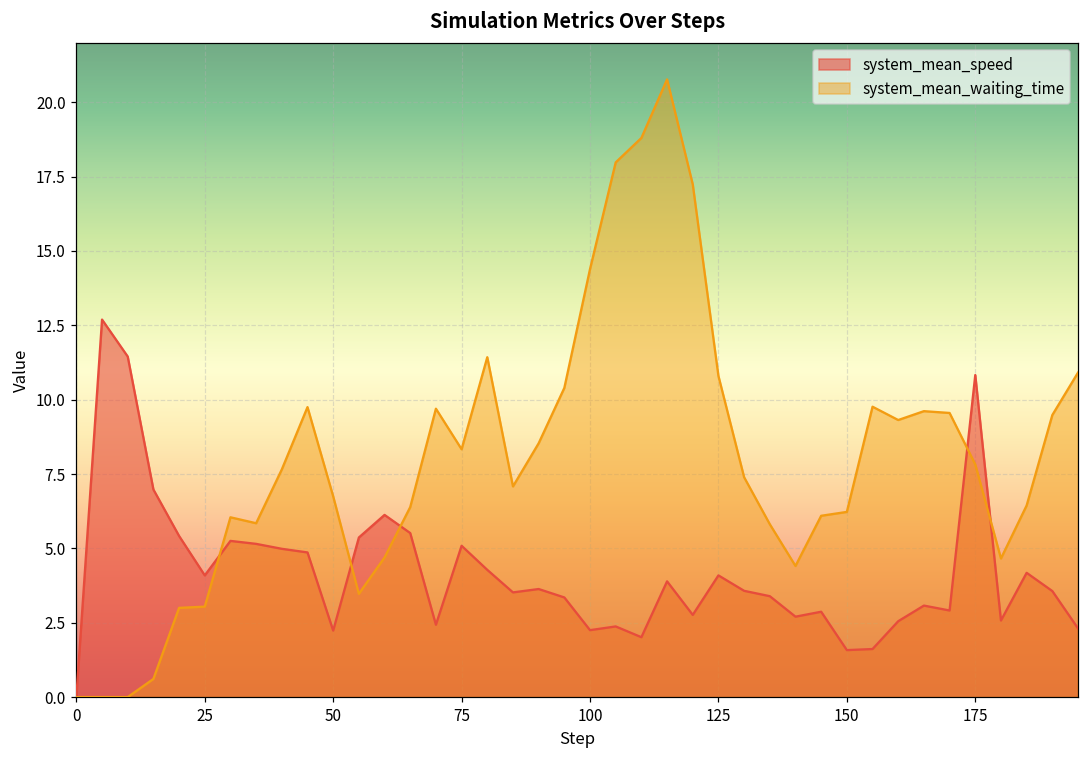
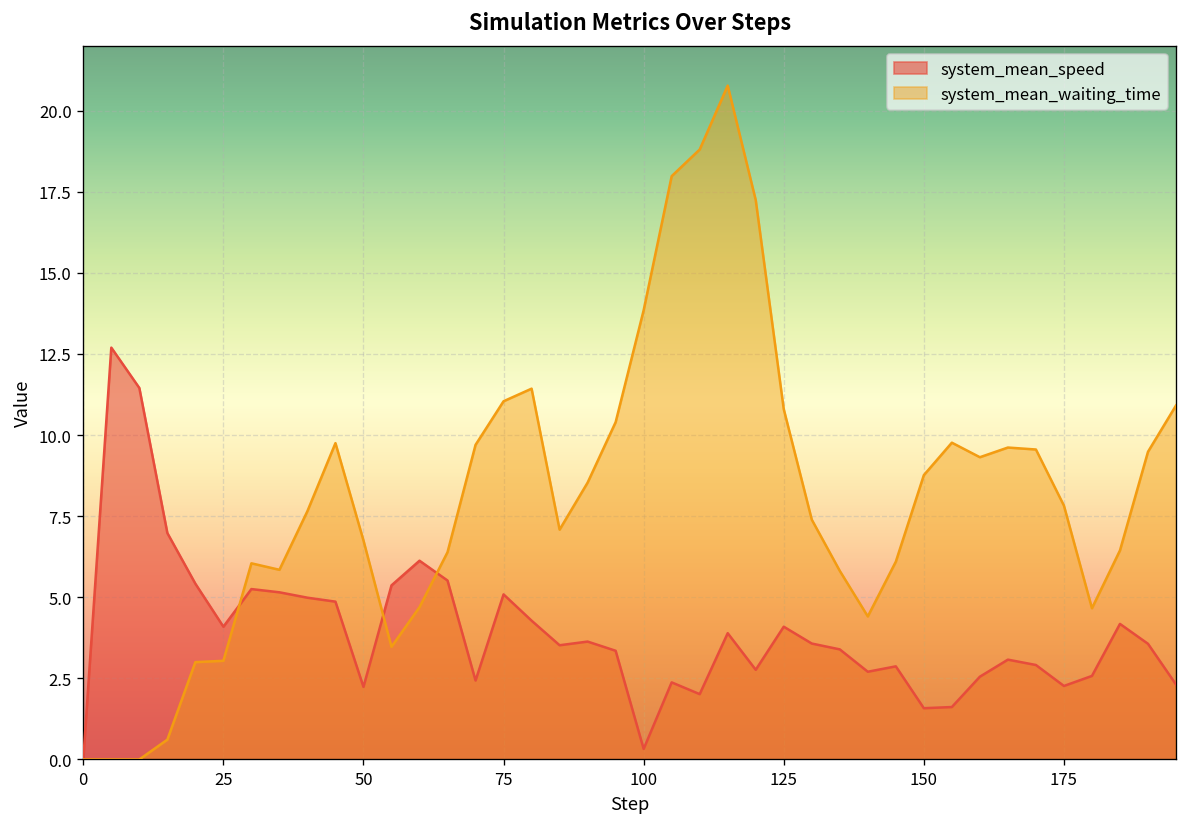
system_mean_waiting_time, 75: 8.3 -> 11.0
system_mean_speed, 100: 2.3 -> 0.3
system_mean_waiting_time, 100: 14.4 -> 13.8
system_mean_waiting_time, 150: 6.2 -> 8.8
system_mean_speed, 175: 10.8 -> 2.3
